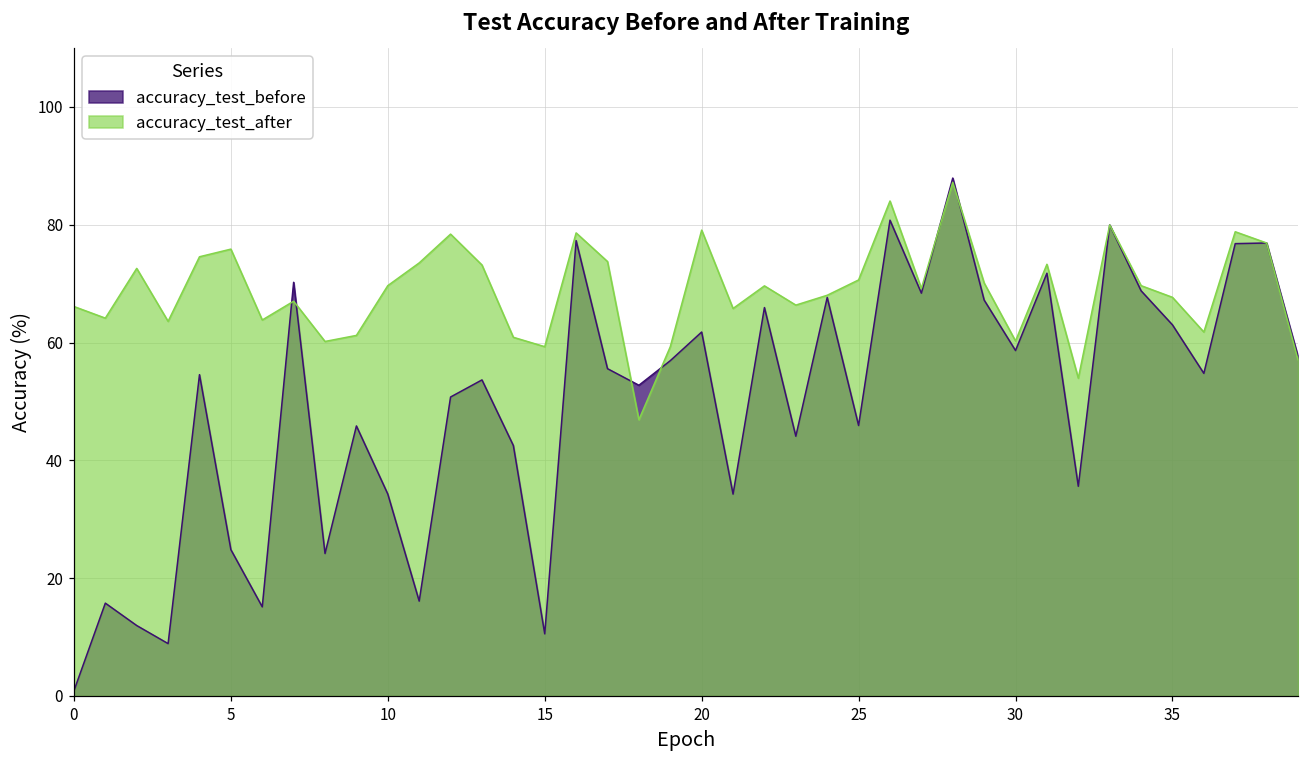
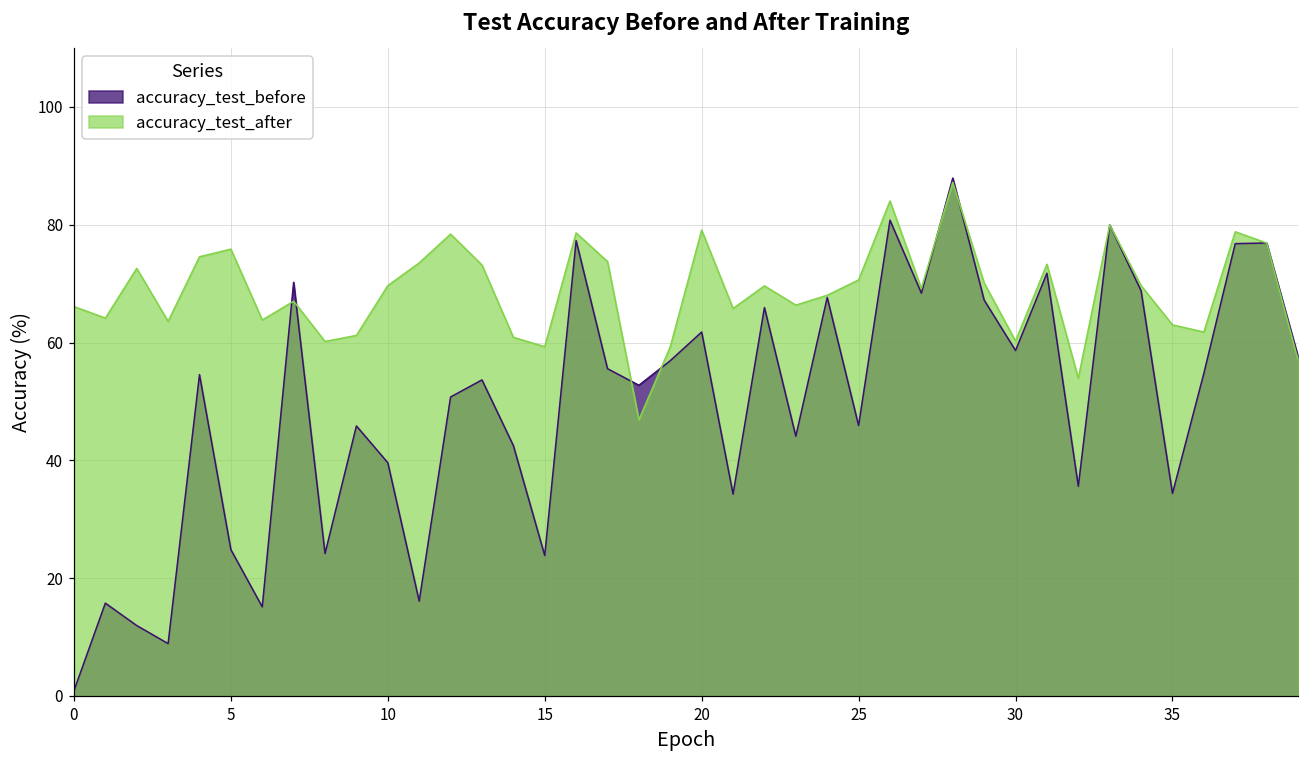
accuracy_test_before, 10: 34 -> 40
accuracy_test_before, 15: 11 -> 24
accuracy_test_before, 35: 63 -> 34
accuracy_test_after, 35: 68 -> 63
